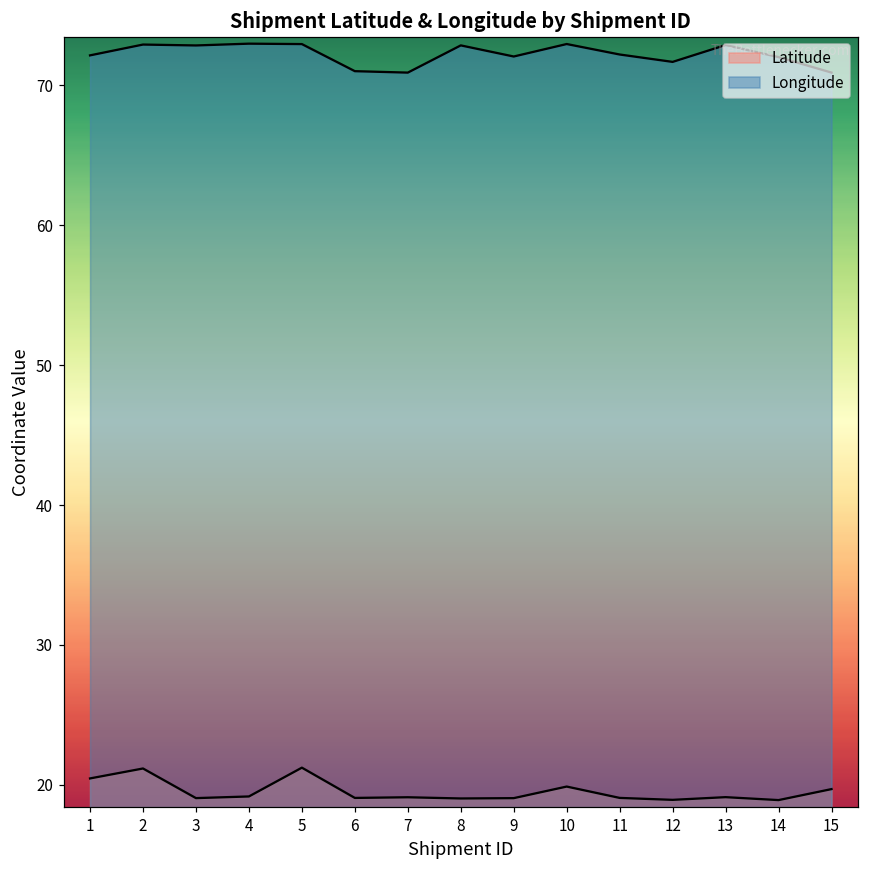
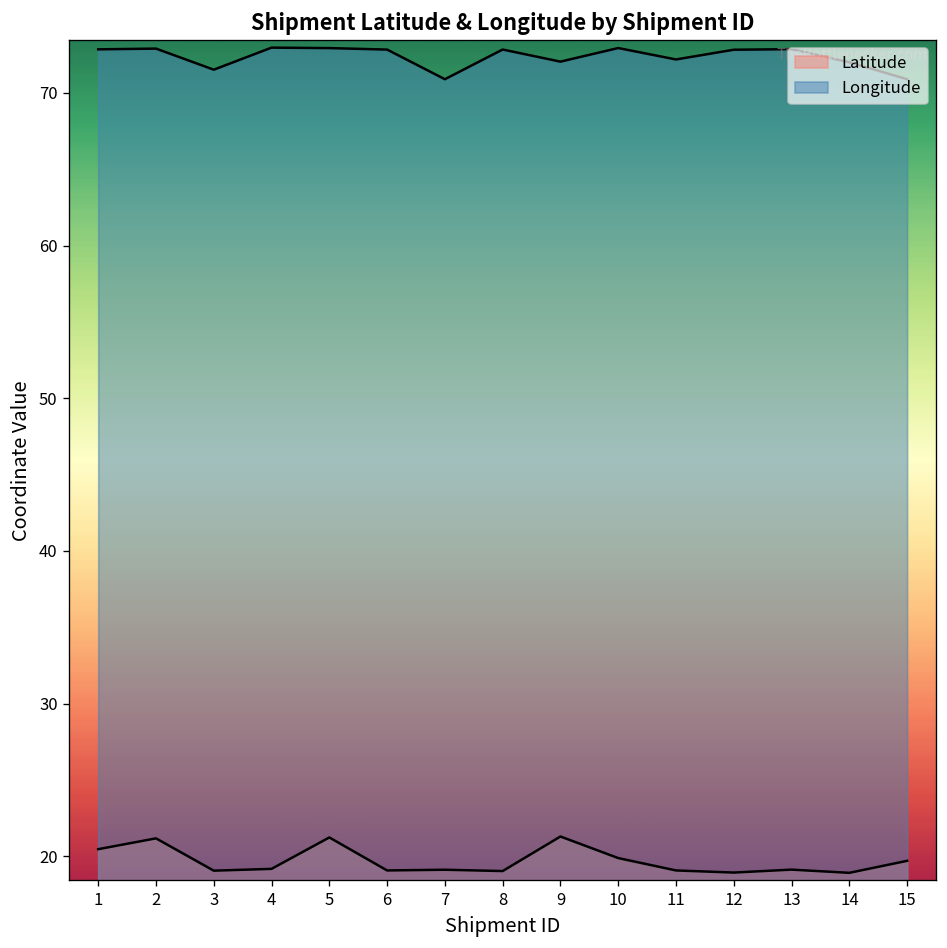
Longitude, 1: 72.1 -> 72.9
Longitude, 3: 72.8 -> 71.5
Longitude, 6: 71.0 -> 72.8
Latitude, 9: 19.1 -> 21.3
Longitude, 12: 71.7 -> 72.8
